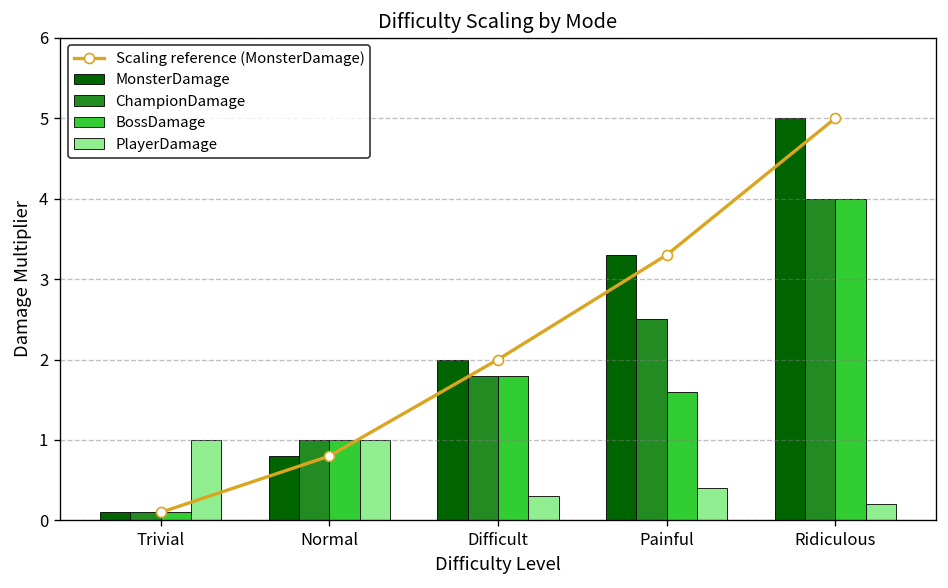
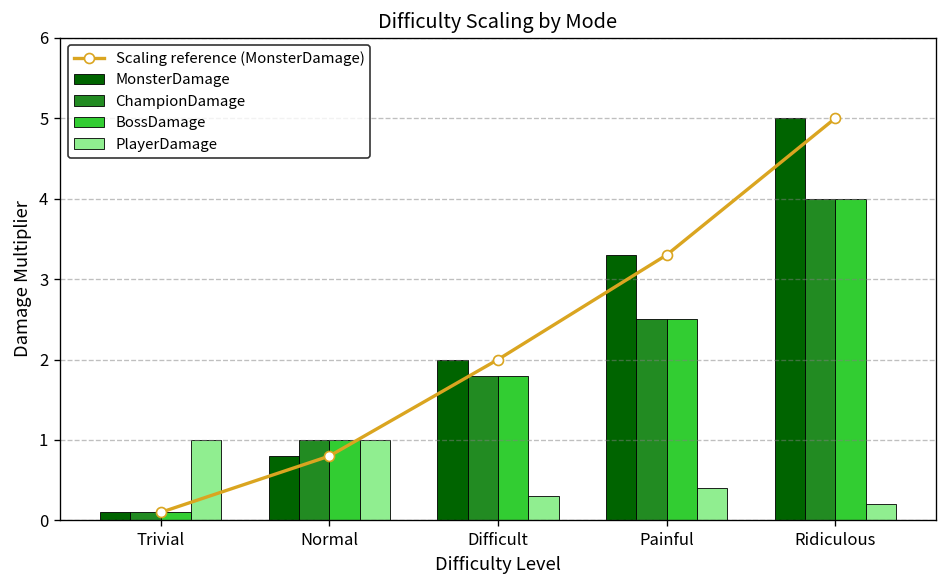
BossDamage, Painful: 1.6 -> 2.5
